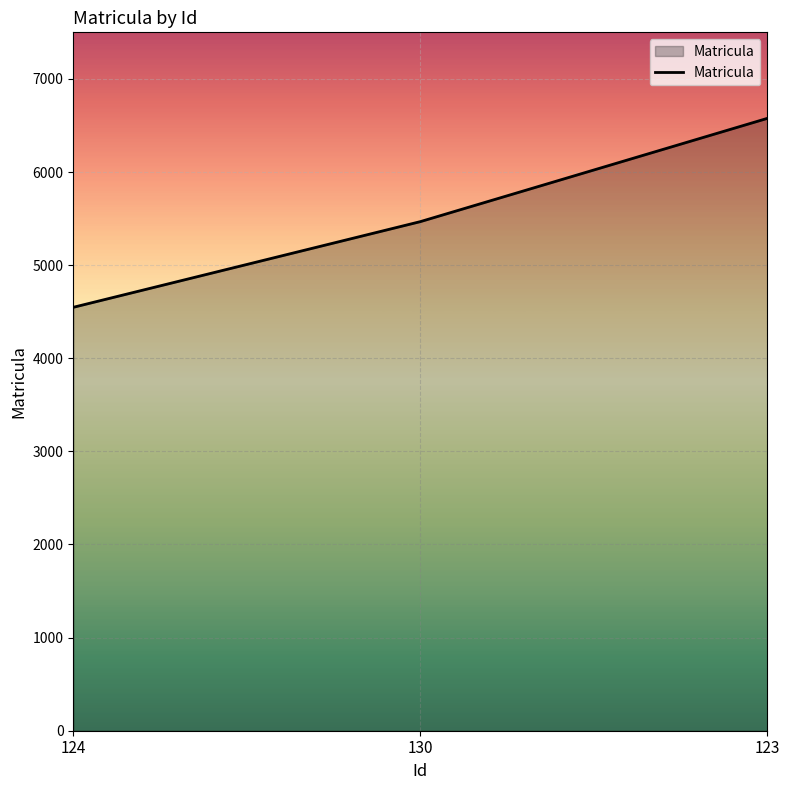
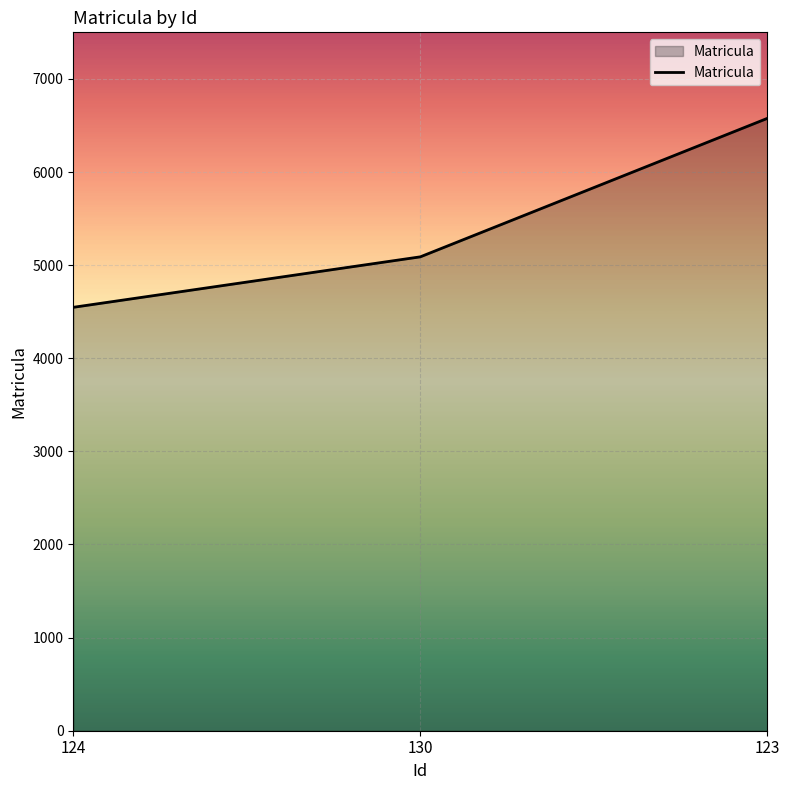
130: 5500 -> 5100
